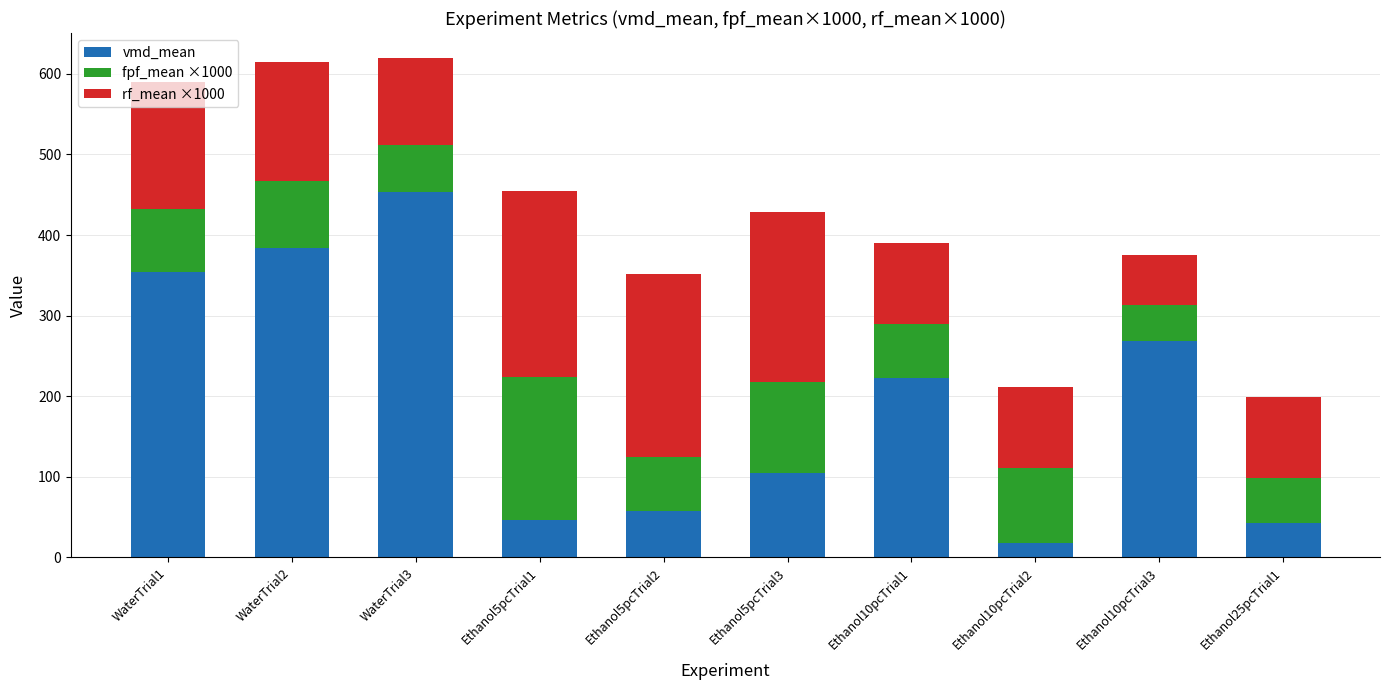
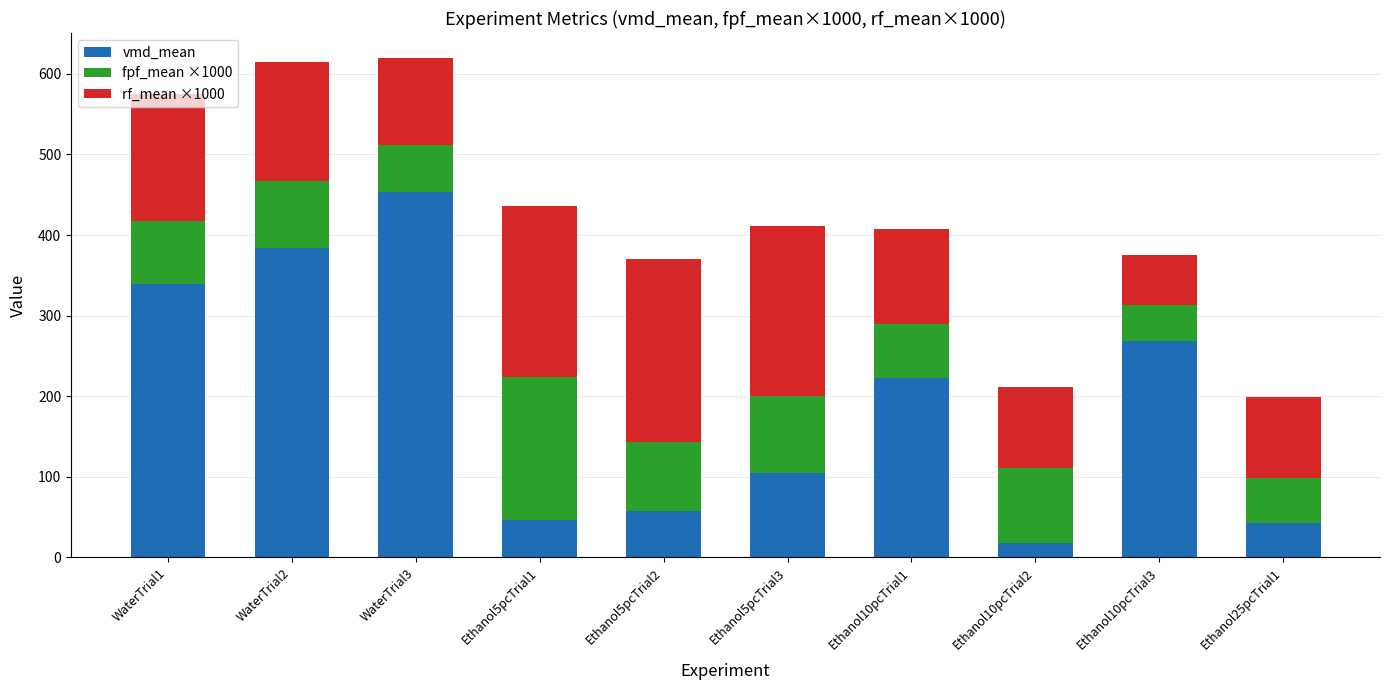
vmd_mean, WaterTrial1: 350 -> 340
rf_mean ×1000, Ethanol5pcTrial1: 230 -> 210
fpf_mean ×1000, Ethanol5pcTrial2: 70 -> 90
fpf_mean ×1000, Ethanol5pcTrial3: 110 -> 100
rf_mean ×1000, Ethanol10pcTrial1: 100 -> 120
